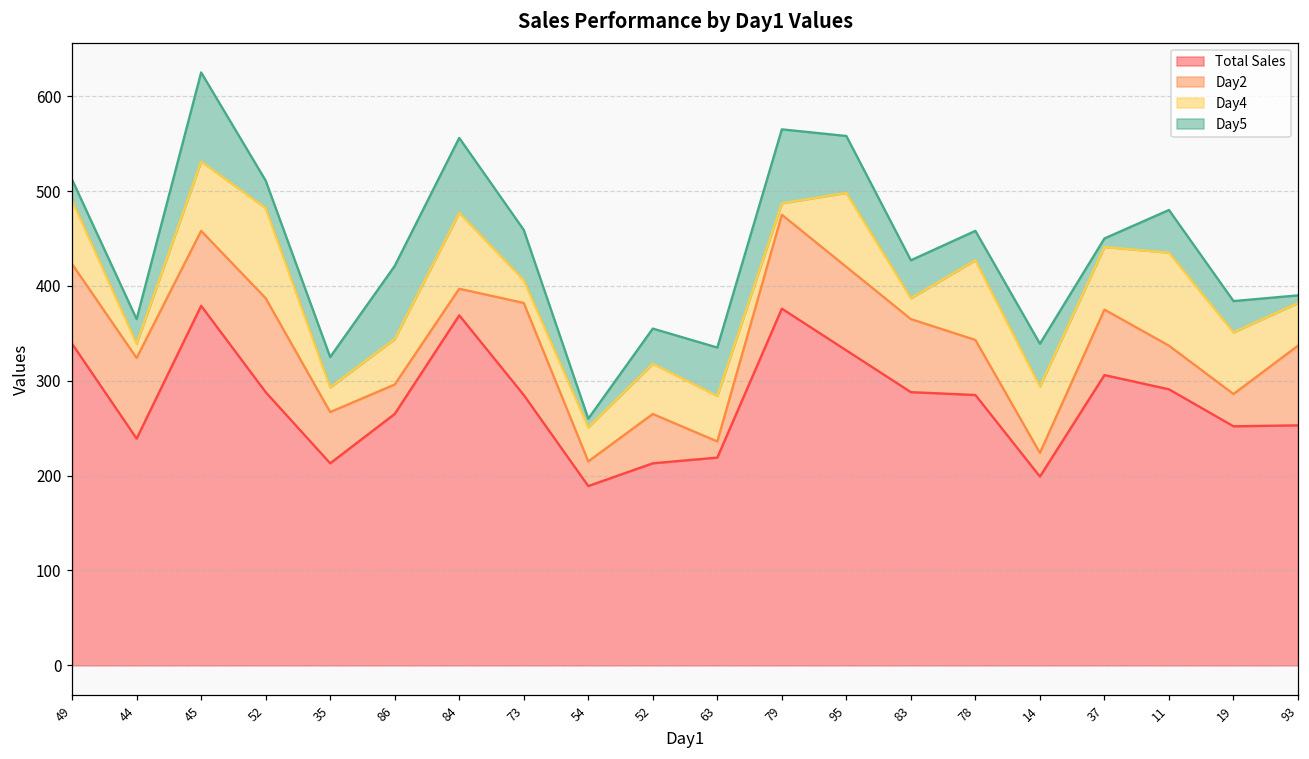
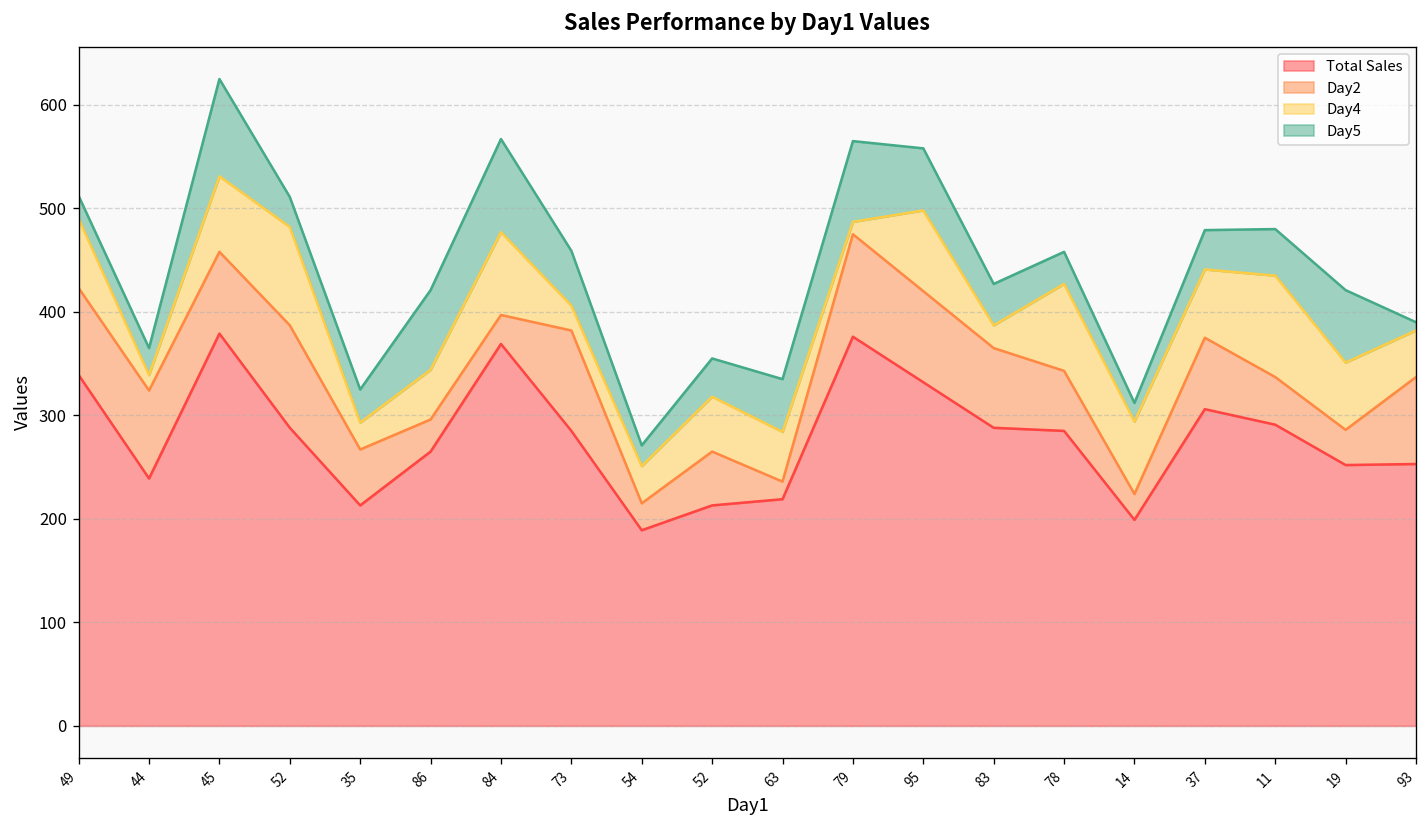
Day5, 84: 80 -> 90
Day5, 54: 10 -> 20
Day5, 14: 50 -> 20
Day5, 37: 10 -> 40
Day5, 19: 30 -> 70
